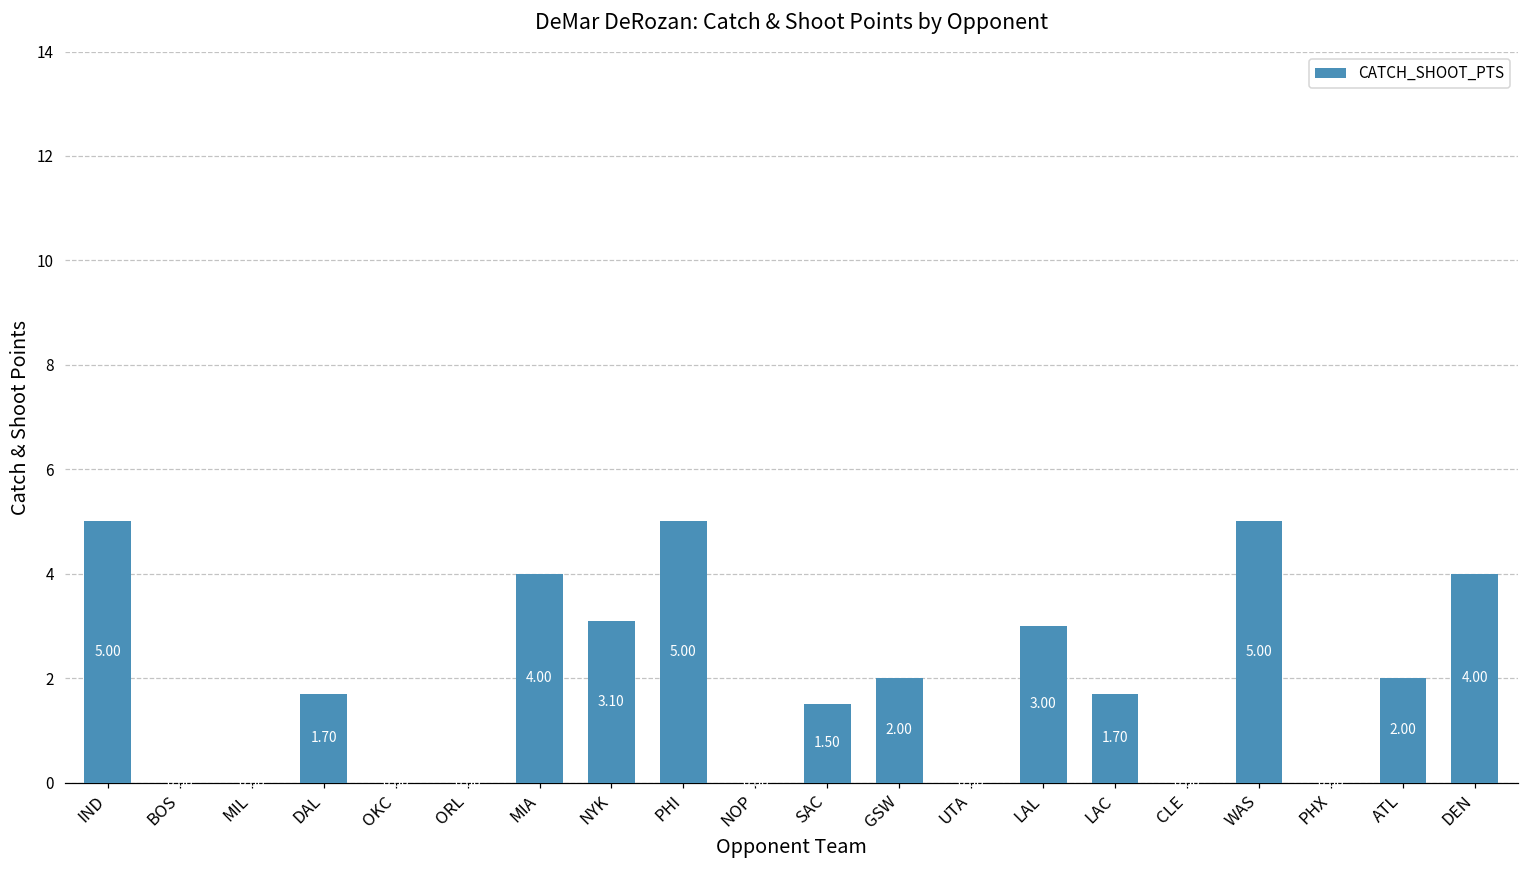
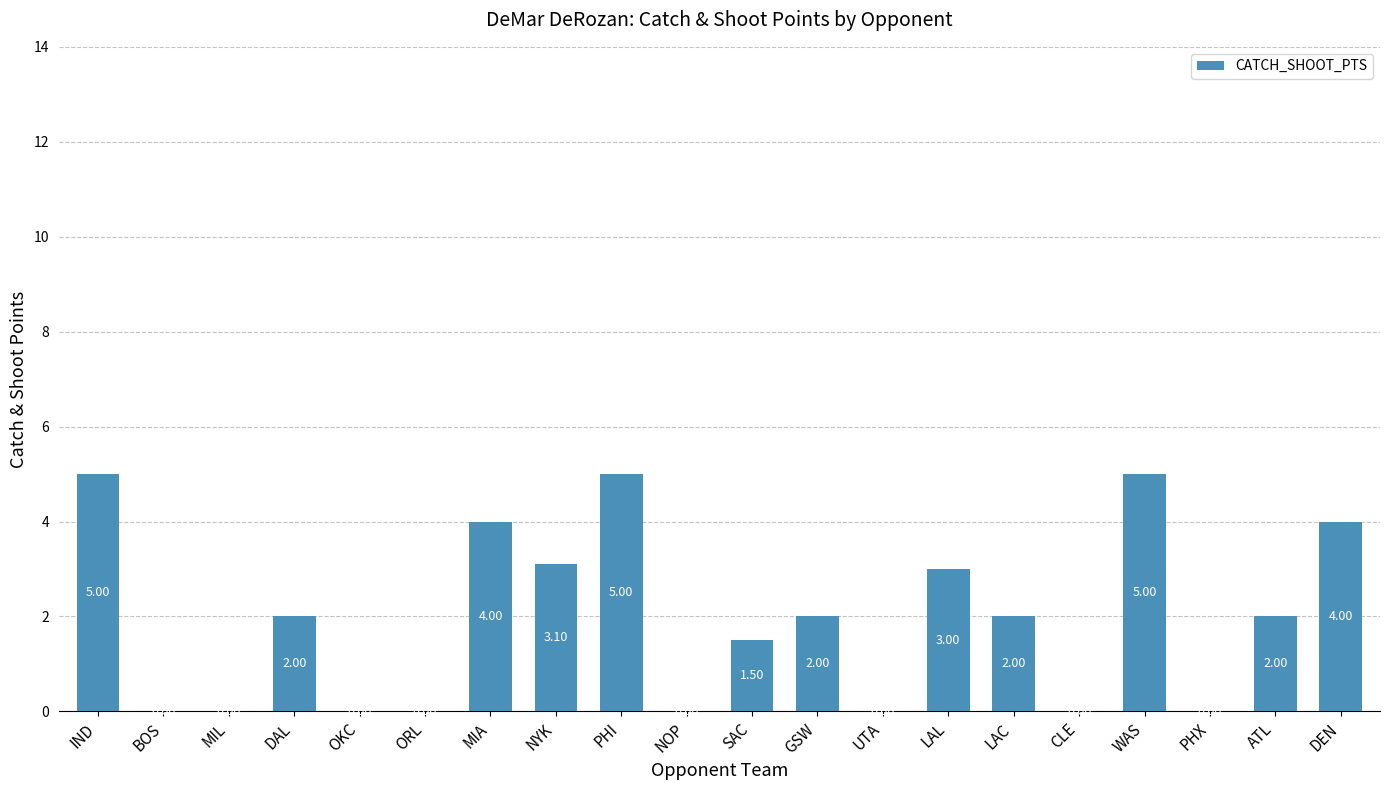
DAL: 1.70 -> 2.00
LAC: 1.70 -> 2.00
